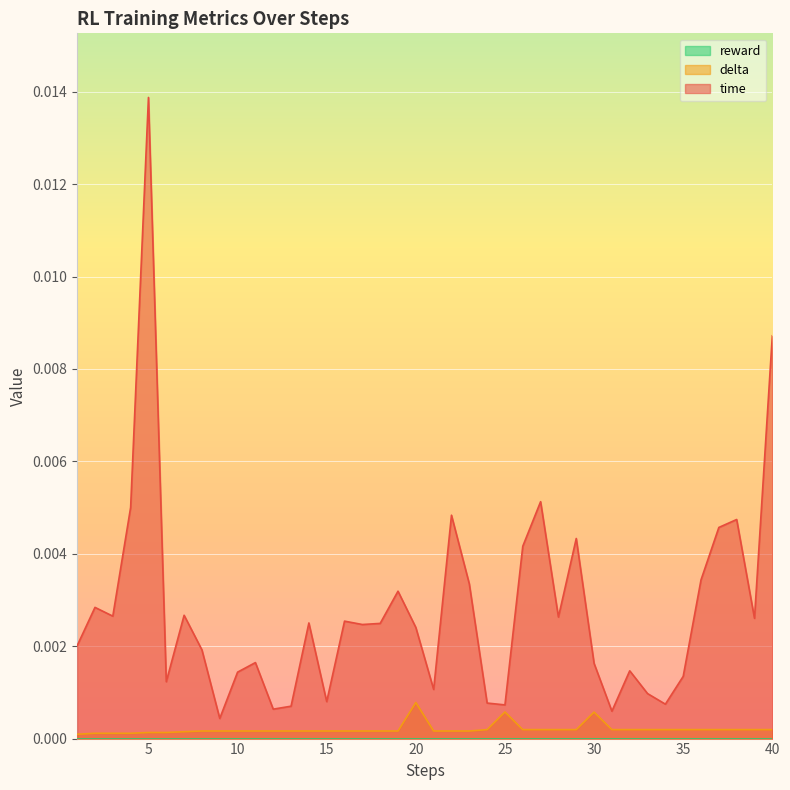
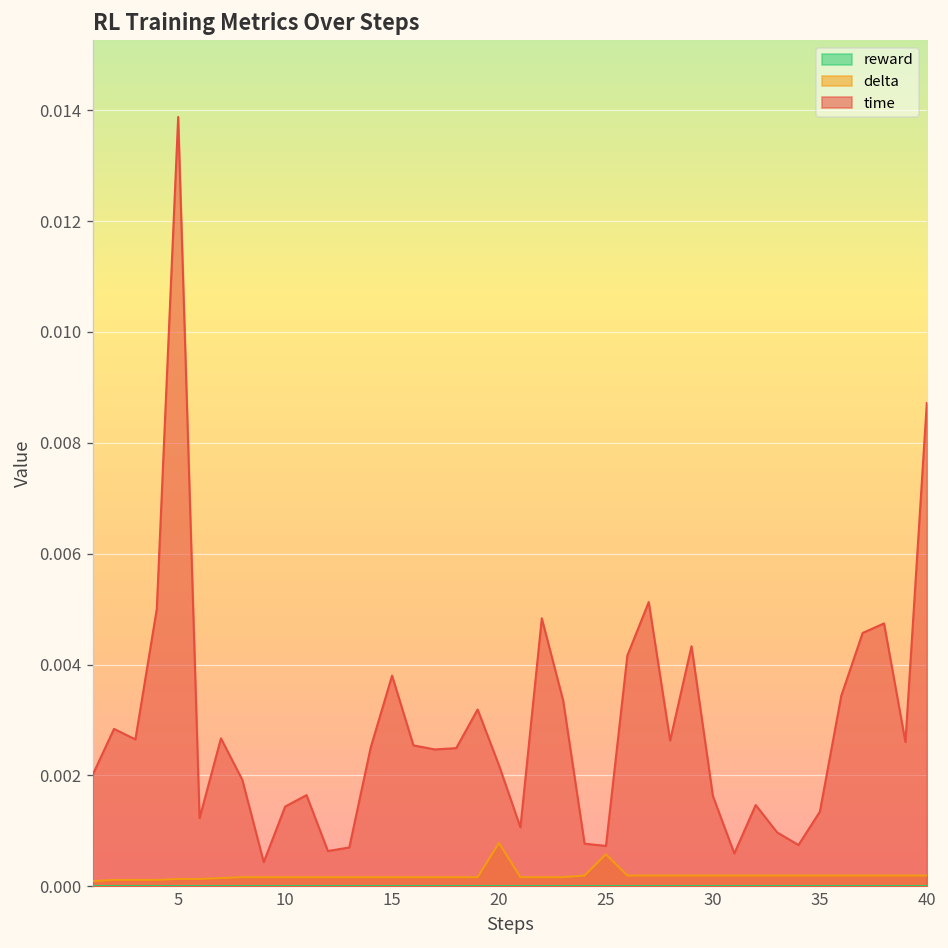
time, 15: 0.0008 -> 0.0038
time, 20: 0.0024 -> 0.0022
delta, 30: 0.0006 -> 0.0002
